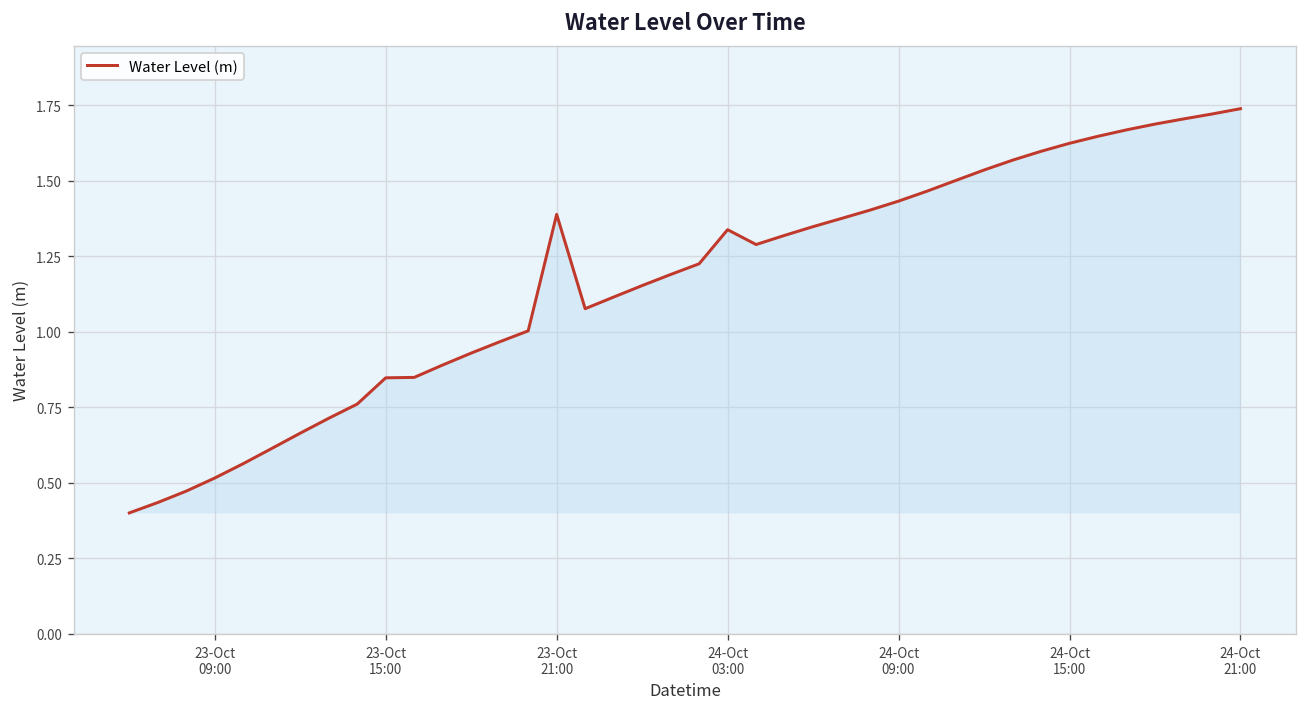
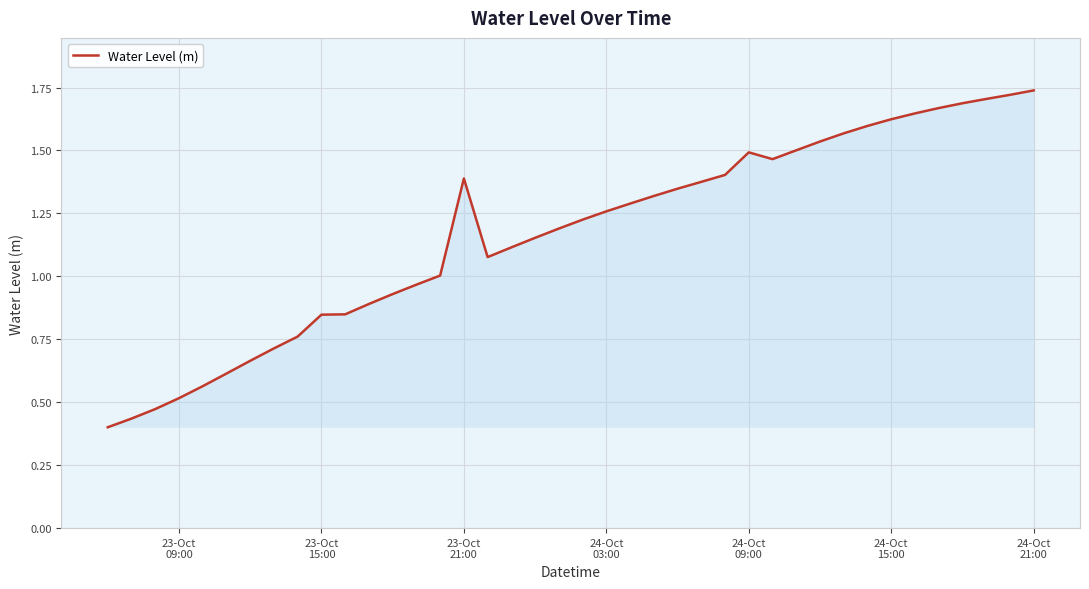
24-Oct 03:00: 1.34 -> 1.26
24-Oct 09:00: 1.43 -> 1.49
